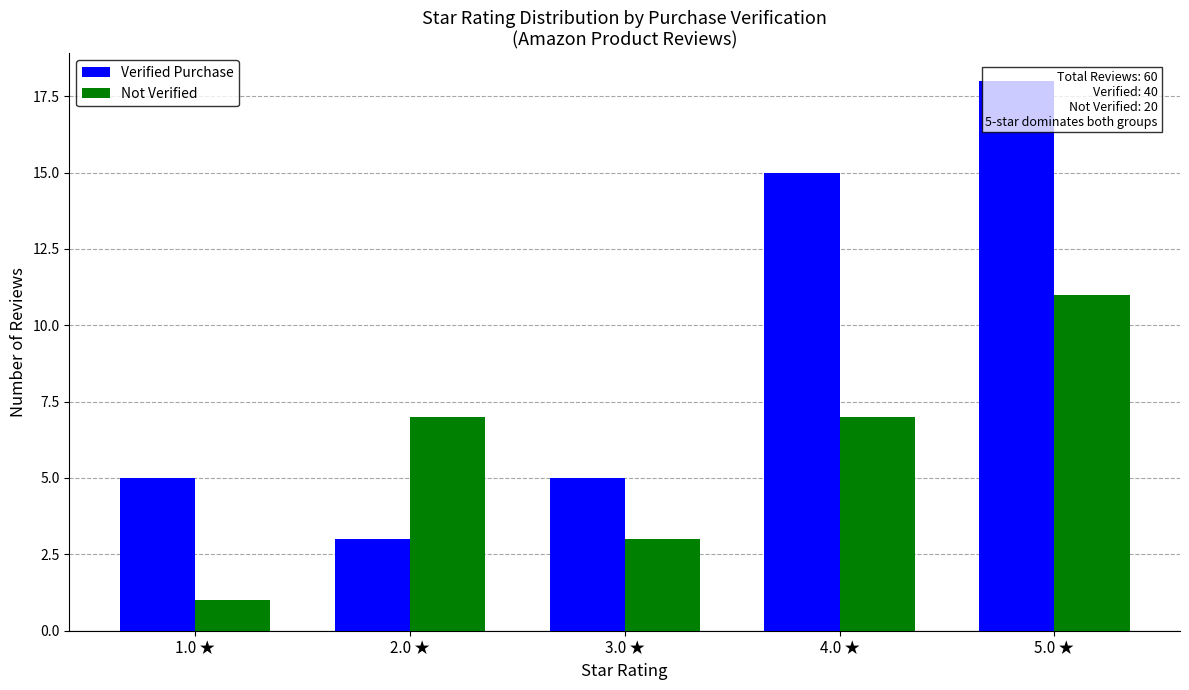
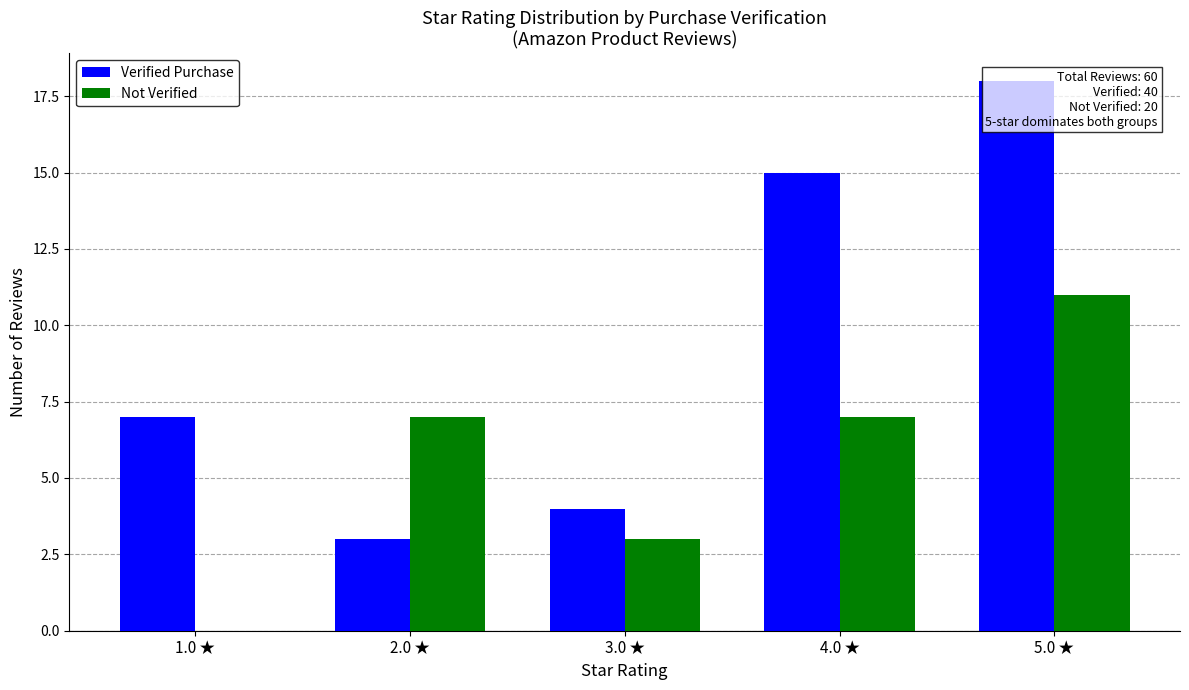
Verified Purchase, 1.0 ★: 5 -> 7
Not Verified, 1.0 ★: 1 -> 0
Verified Purchase, 3.0 ★: 5 -> 4
